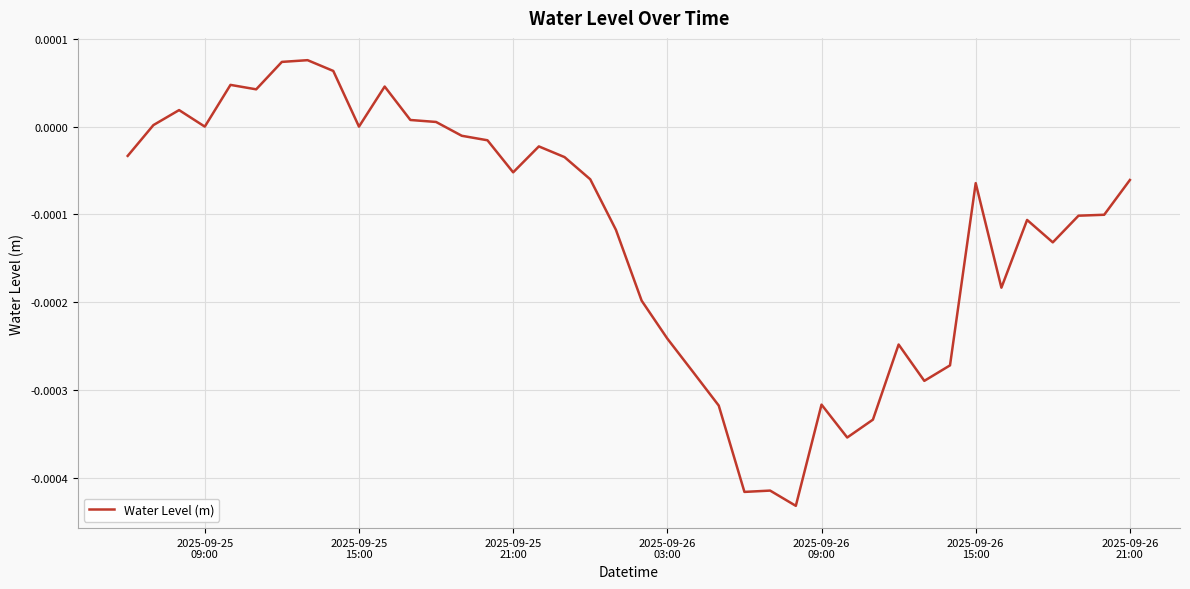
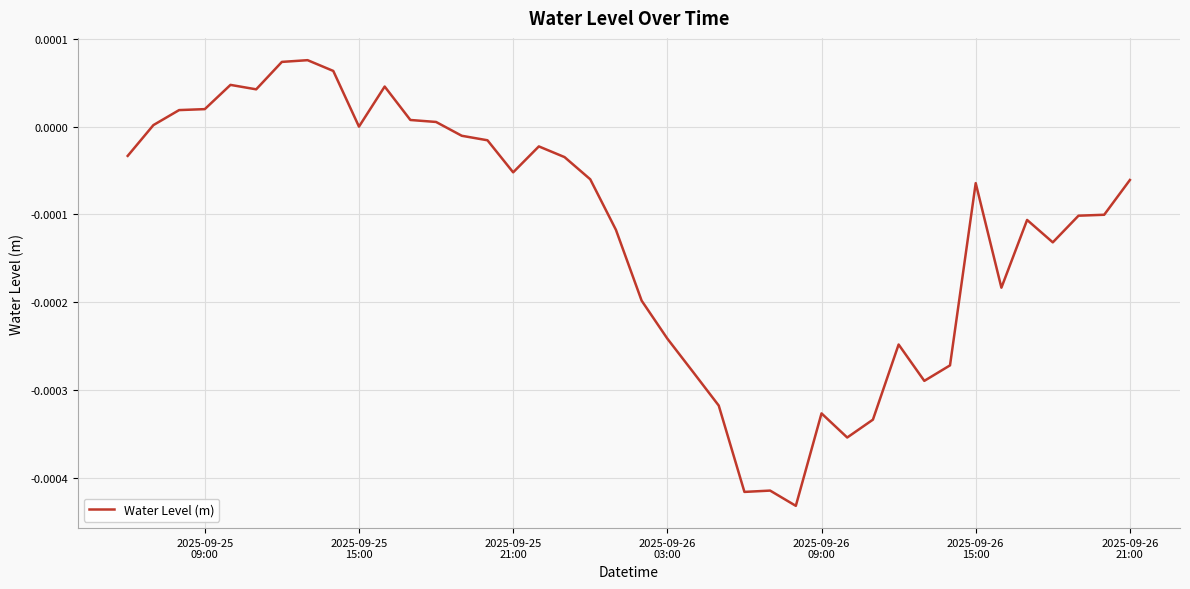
2025-09-25 09:00: 0.00000 -> 0.00002
2025-09-26 09:00: -0.00032 -> -0.00033
